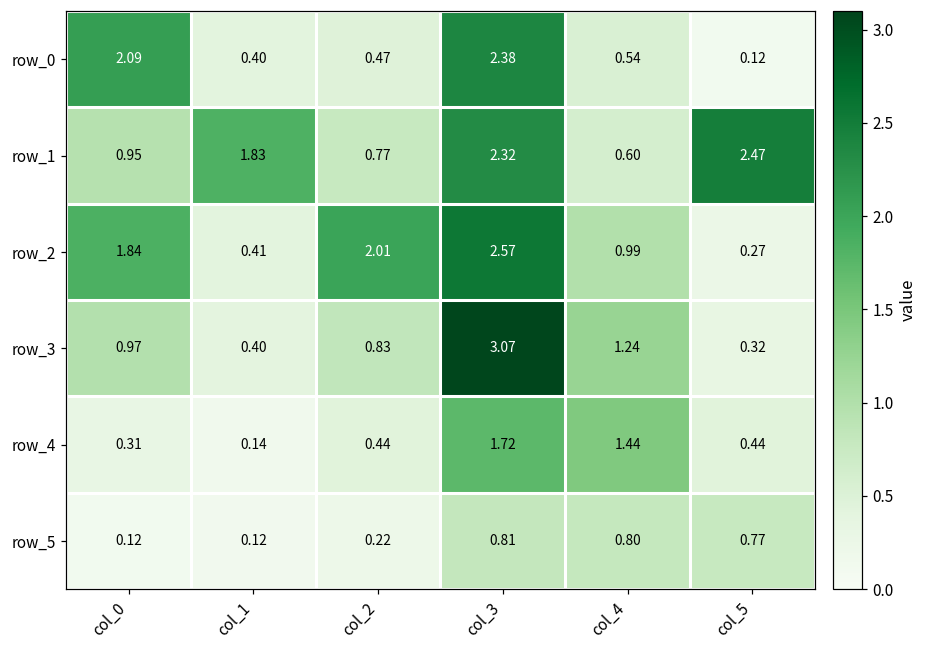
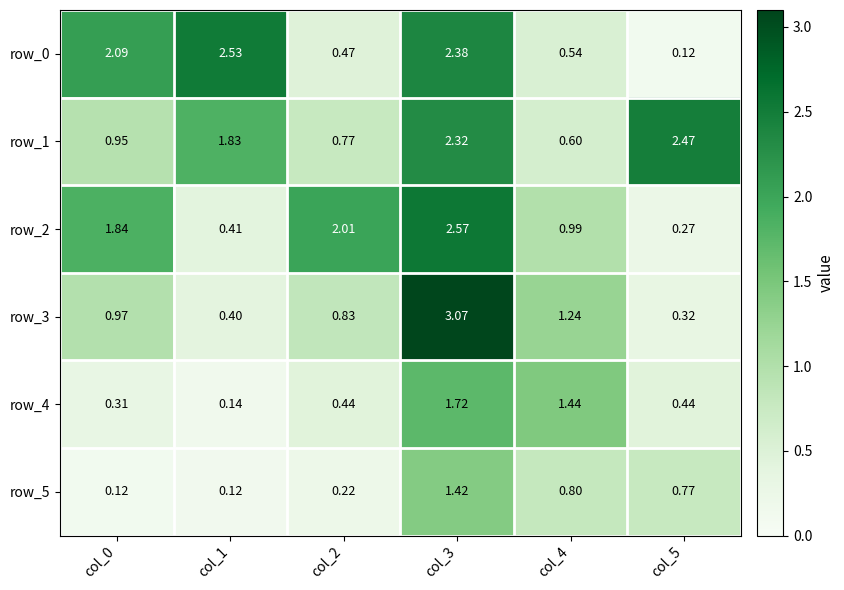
row_0, col_1: 0.40 -> 2.53
row_5, col_3: 0.81 -> 1.42
